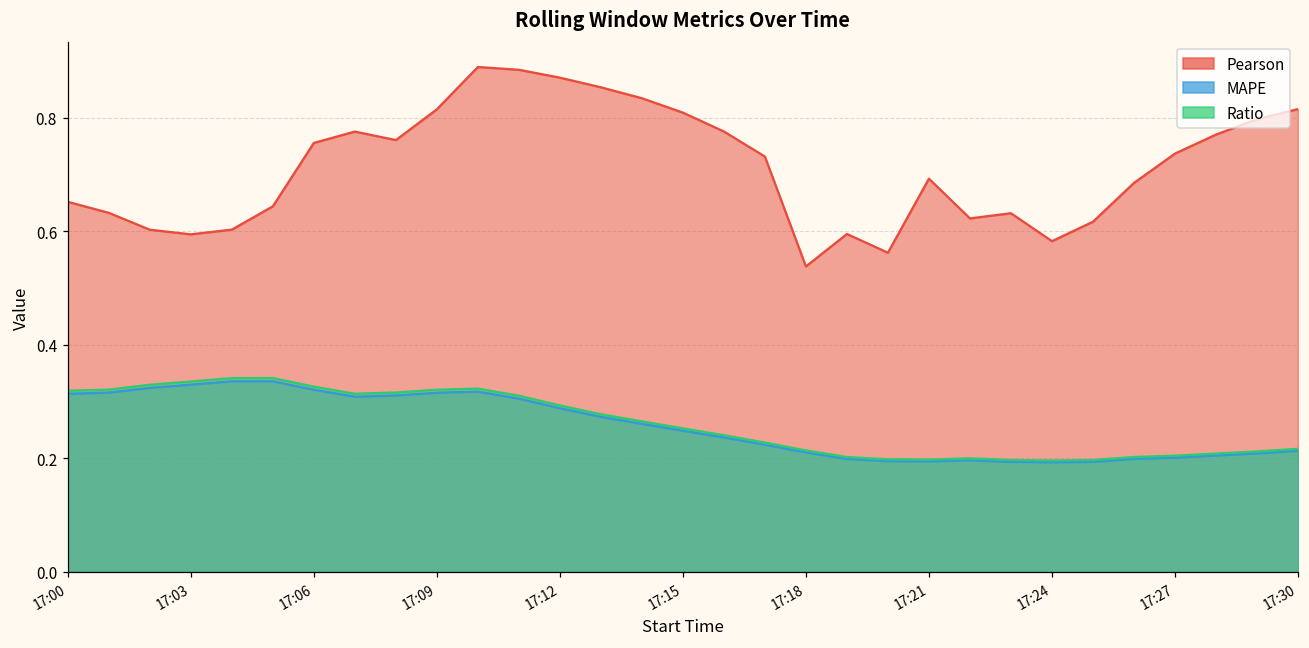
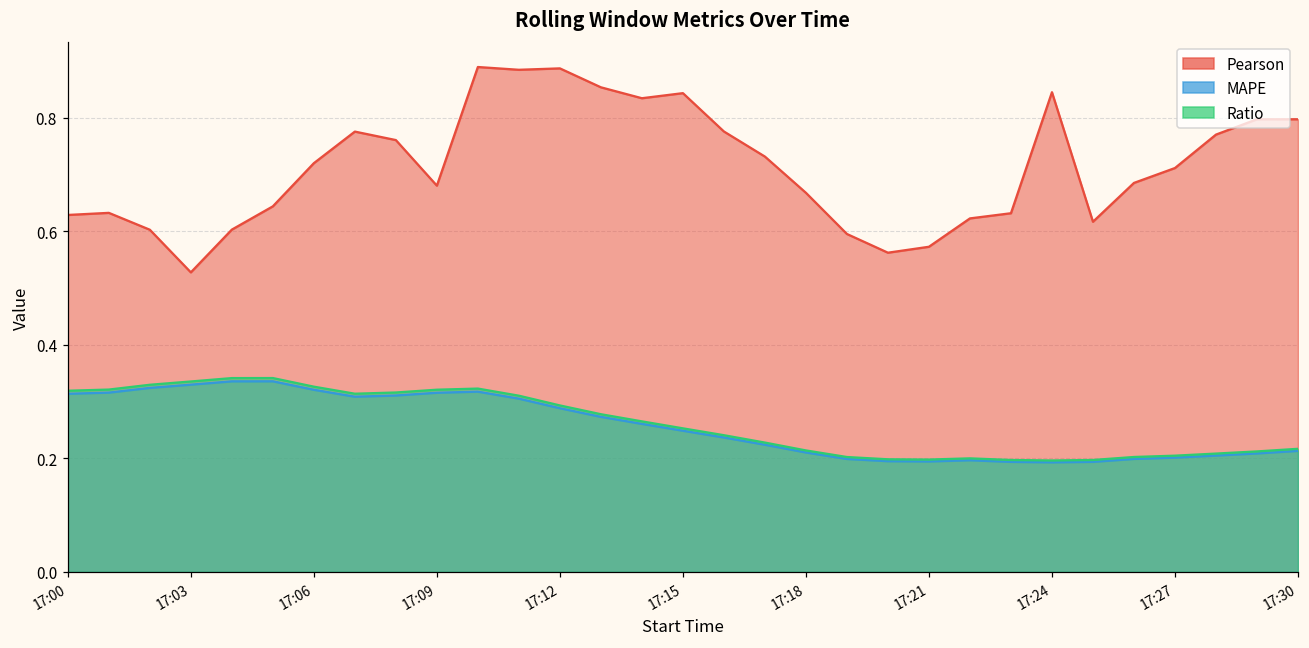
Pearson, 17:00: 0.65 -> 0.63
Pearson, 17:03: 0.59 -> 0.53
Pearson, 17:06: 0.76 -> 0.72
Pearson, 17:09: 0.81 -> 0.68
Pearson, 17:12: 0.87 -> 0.89
Pearson, 17:15: 0.81 -> 0.84
Pearson, 17:18: 0.54 -> 0.67
Pearson, 17:21: 0.69 -> 0.57
Pearson, 17:24: 0.58 -> 0.84
Pearson, 17:27: 0.74 -> 0.71
Pearson, 17:30: 0.82 -> 0.80
